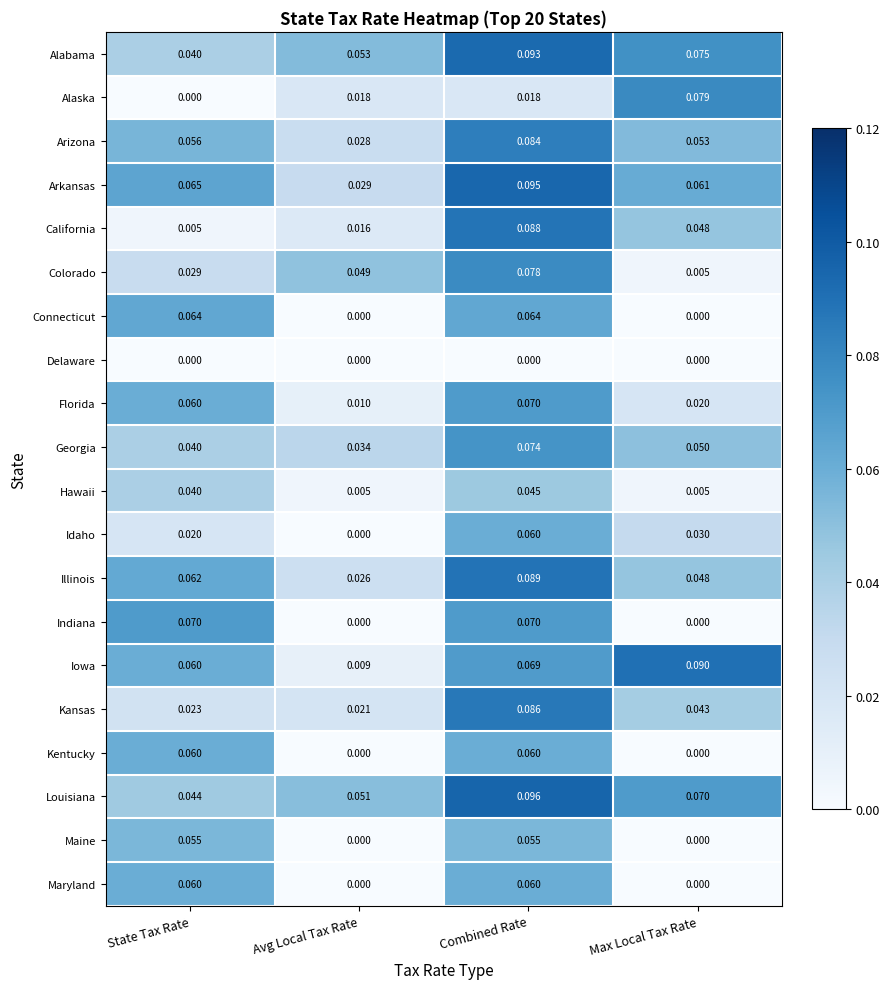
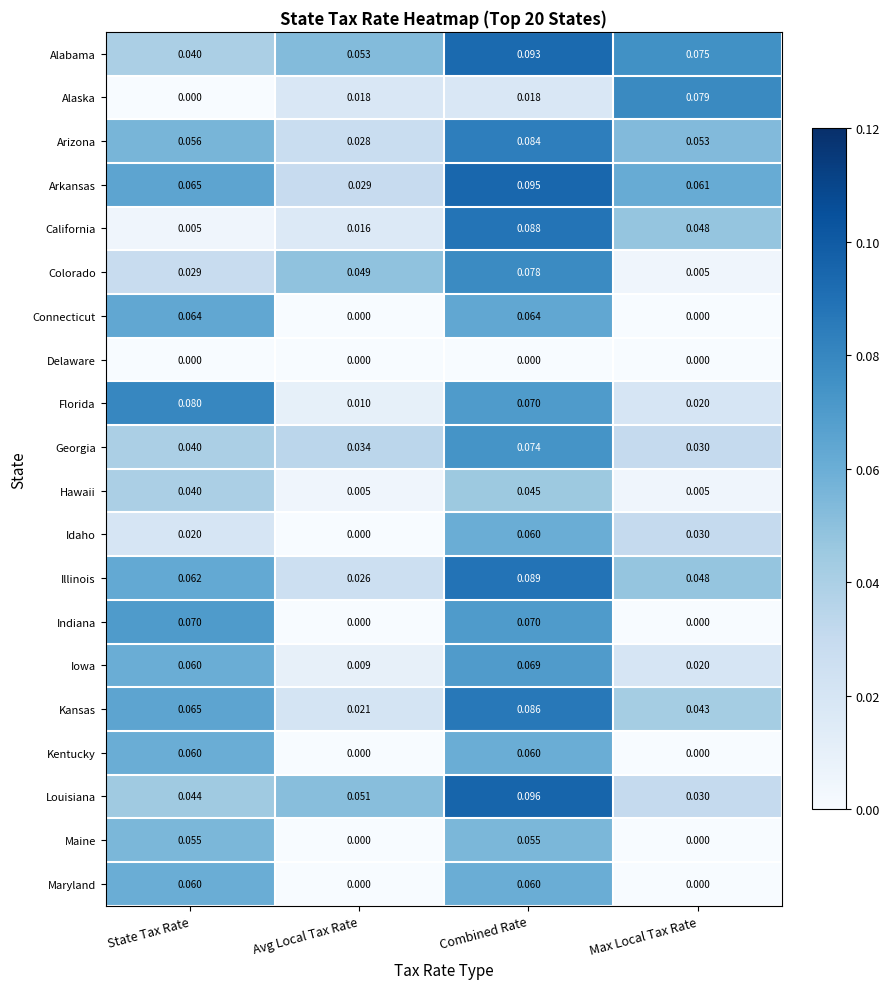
Florida, State Tax Rate: 0.060 -> 0.080
Georgia, Max Local Tax Rate: 0.050 -> 0.030
Iowa, Max Local Tax Rate: 0.090 -> 0.020
Kansas, State Tax Rate: 0.023 -> 0.065
Louisiana, Max Local Tax Rate: 0.070 -> 0.030
